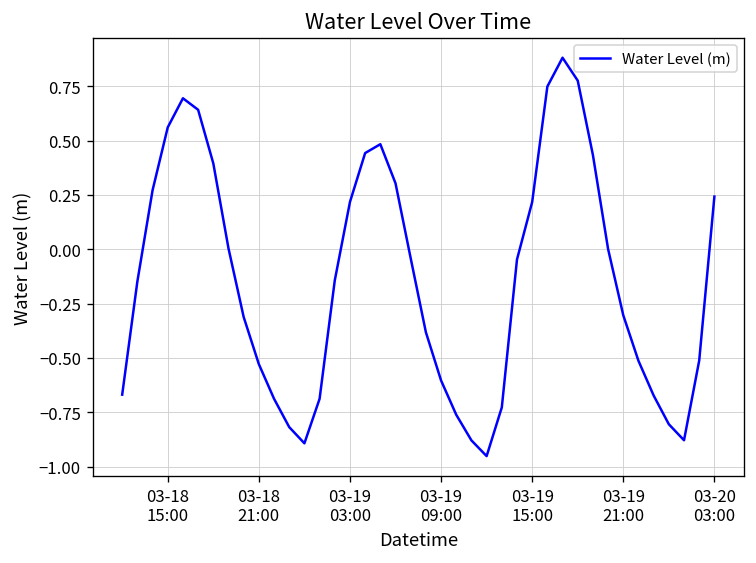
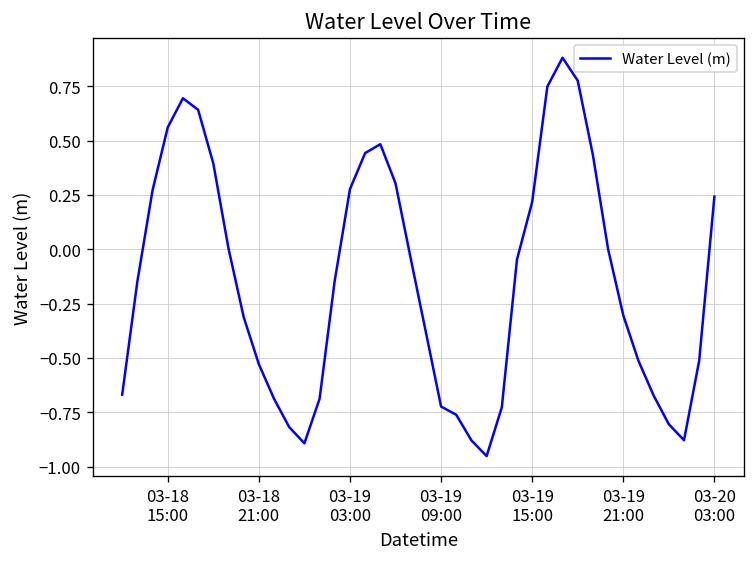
03-19 03:00: 0.22 -> 0.28
03-19 09:00: -0.60 -> -0.72
